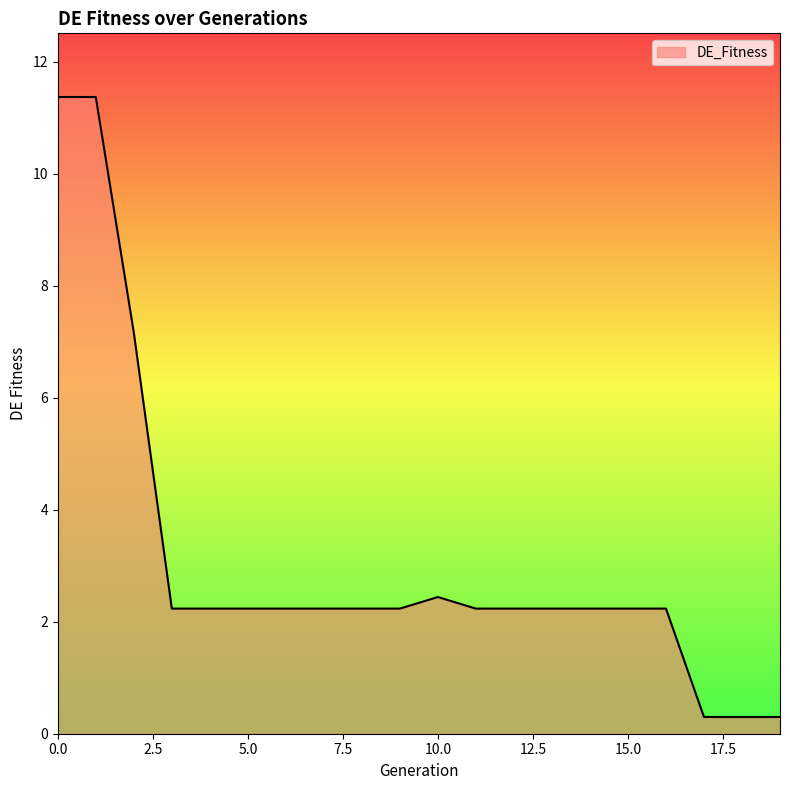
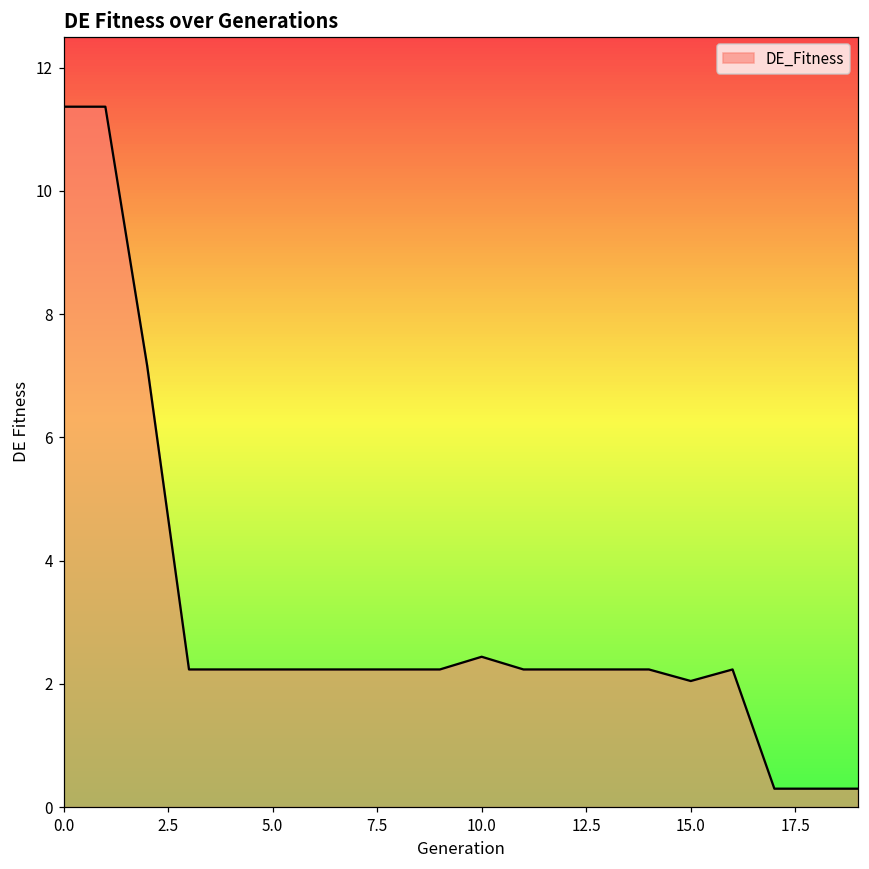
15.0: 2.2 -> 2.0
